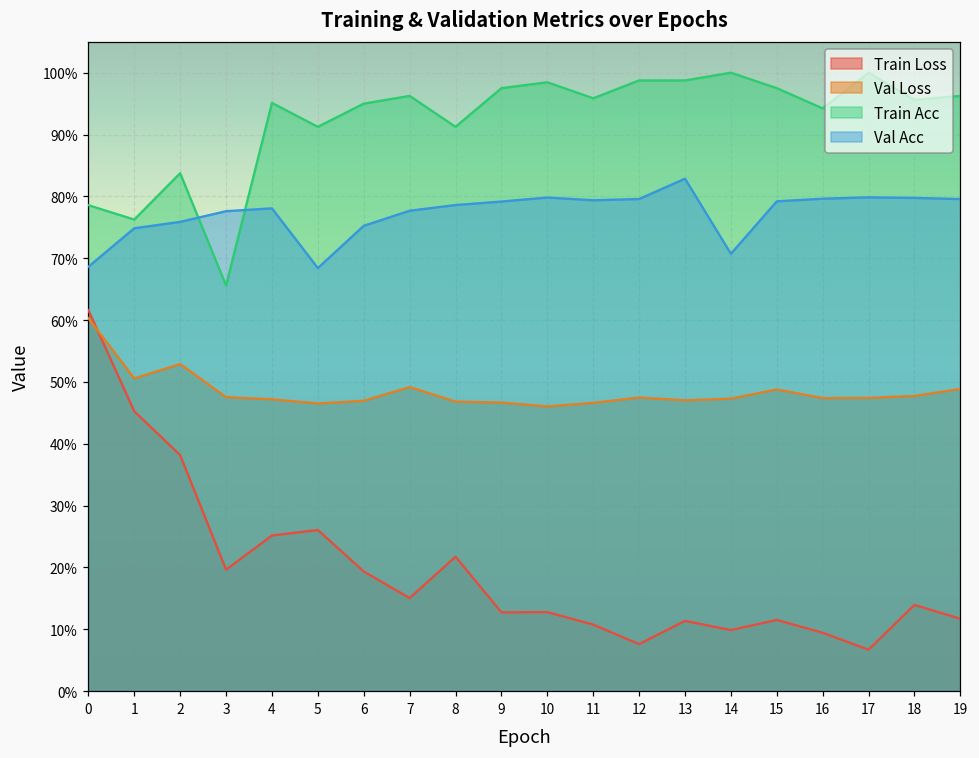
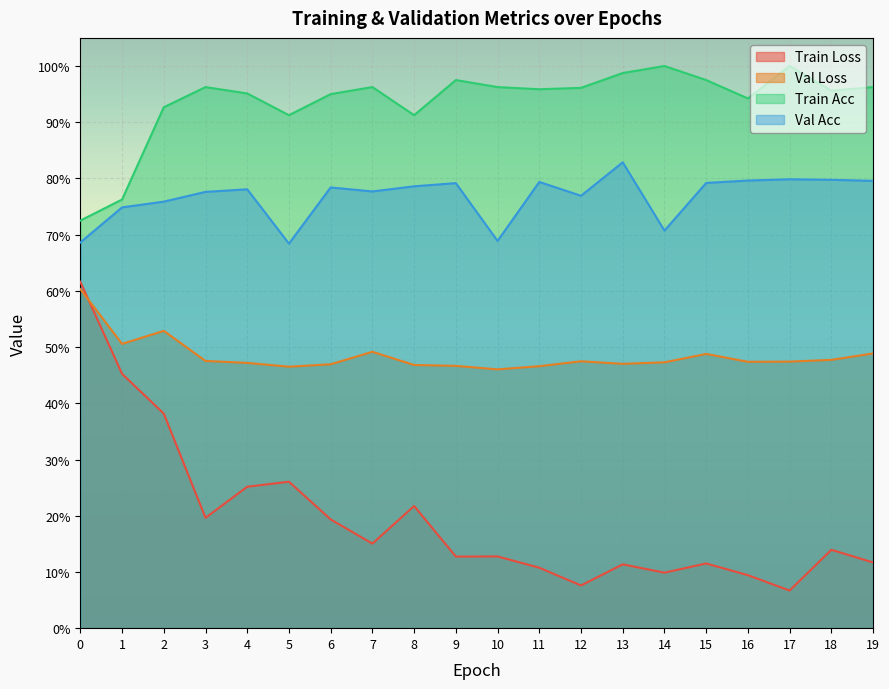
Train Acc, 0: 79% -> 73%
Train Acc, 2: 84% -> 93%
Train Acc, 3: 66% -> 96%
Val Acc, 6: 75% -> 78%
Train Acc, 10: 98% -> 96%
Val Acc, 10: 80% -> 69%
Train Acc, 12: 99% -> 96%
Val Acc, 12: 80% -> 77%
